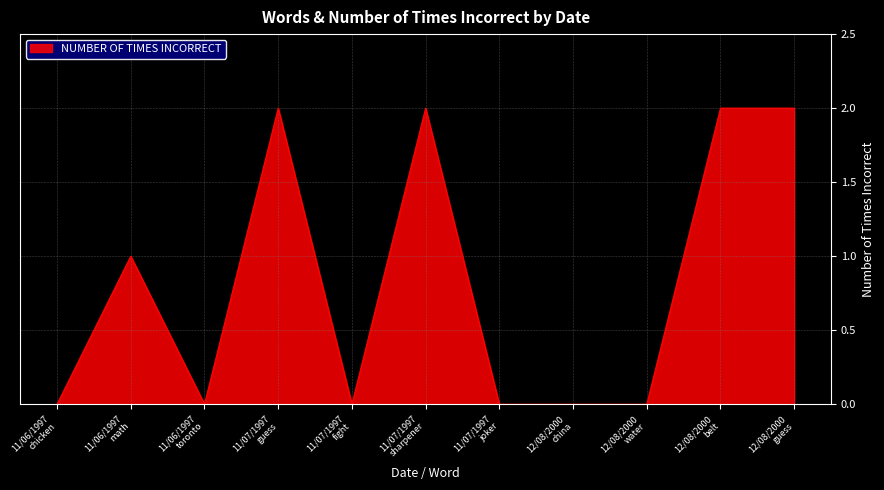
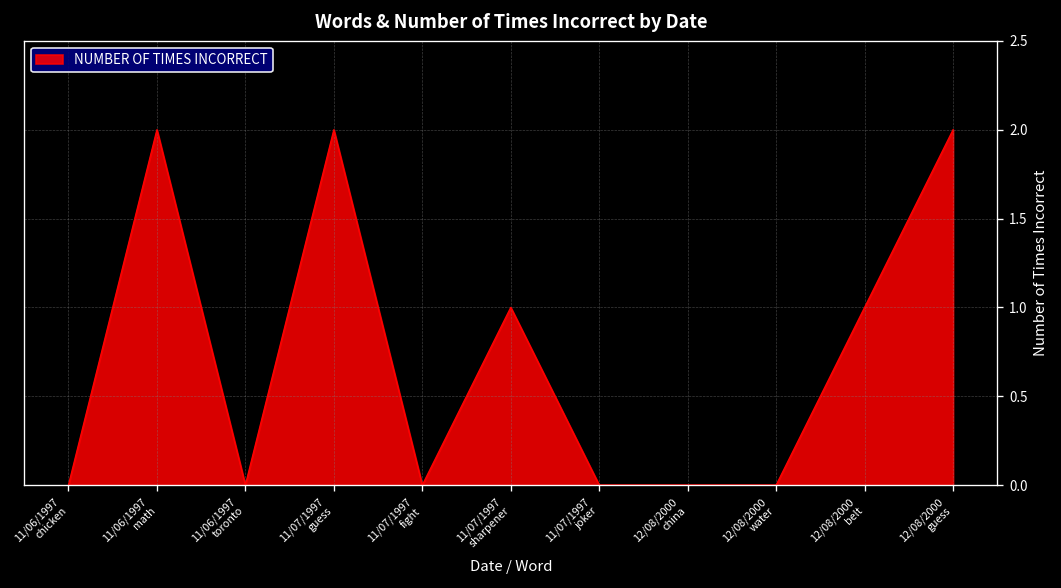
11/06/1997 math: 1 -> 2
11/07/1997 sharpener: 2 -> 1
12/08/2000 belt: 2 -> 1
